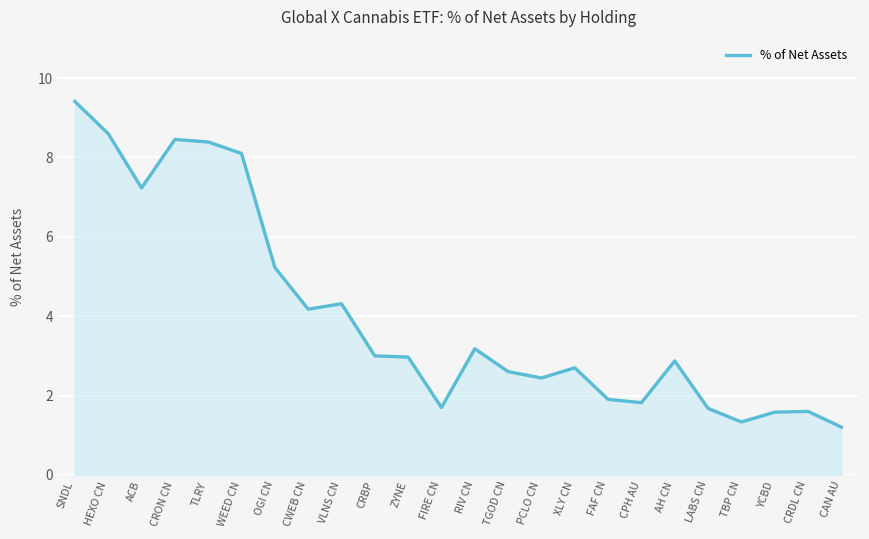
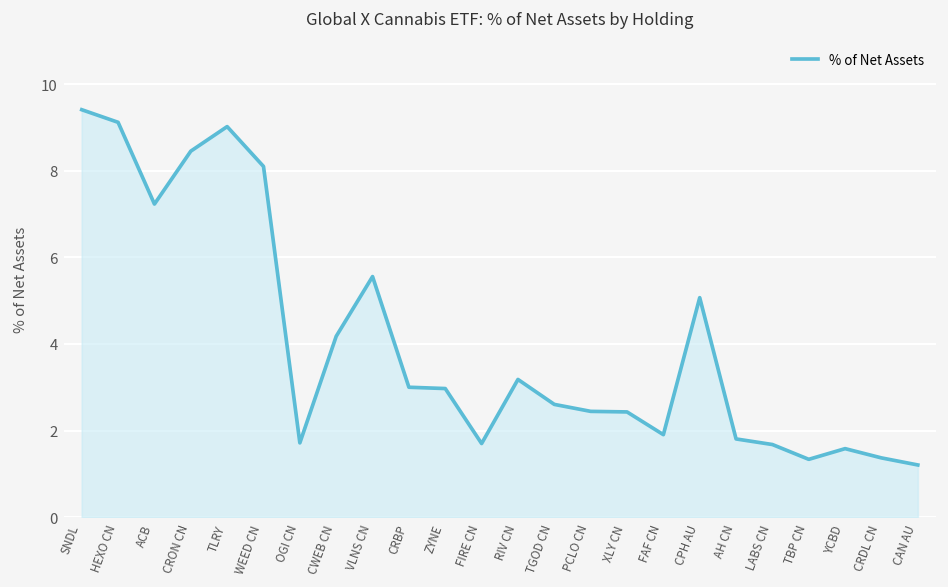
HEXO CN: 8.6 -> 9.1
TLRY: 8.4 -> 9.0
OGI CN: 5.2 -> 1.7
VLNS CN: 4.3 -> 5.6
XLY CN: 2.7 -> 2.4
CPH AU: 1.8 -> 5.1
AH CN: 2.9 -> 1.8
CRDL CN: 1.6 -> 1.4
